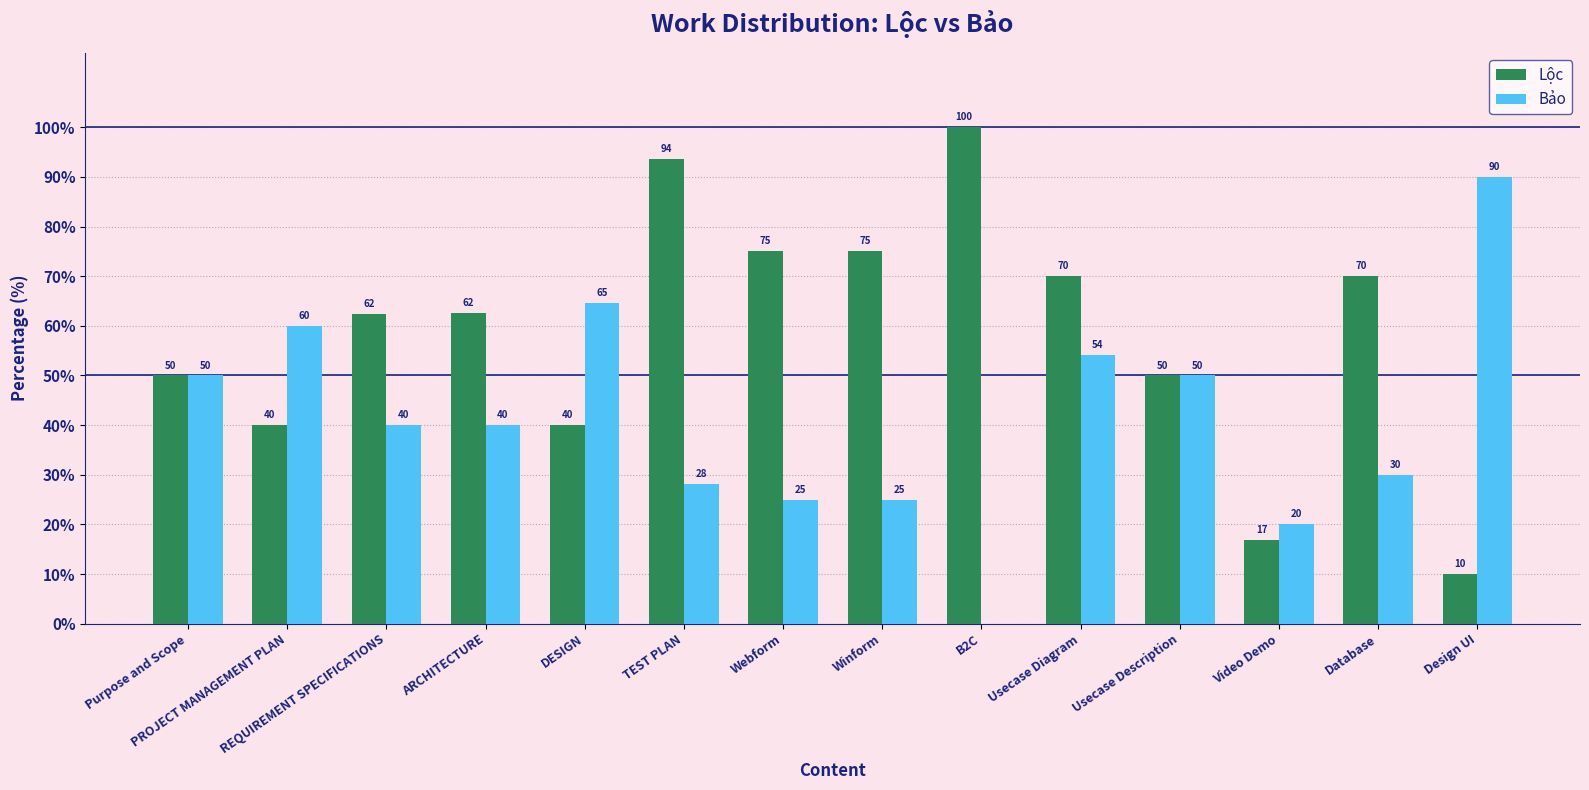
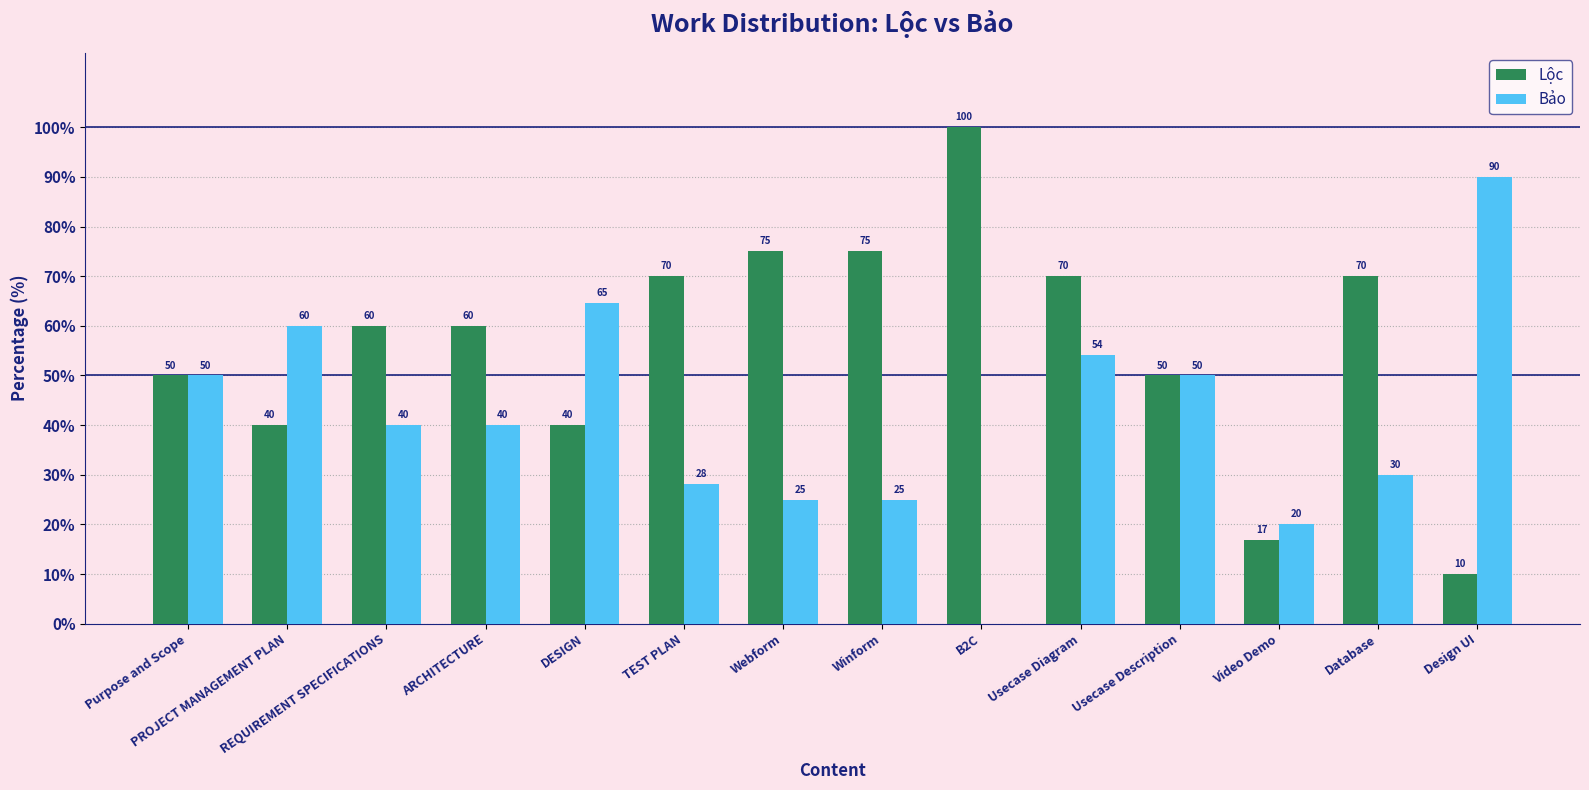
Lộc, REQUIREMENT SPECIFICATIONS: 62 -> 60
Lộc, ARCHITECTURE: 62 -> 60
Lộc, TEST PLAN: 94 -> 70
